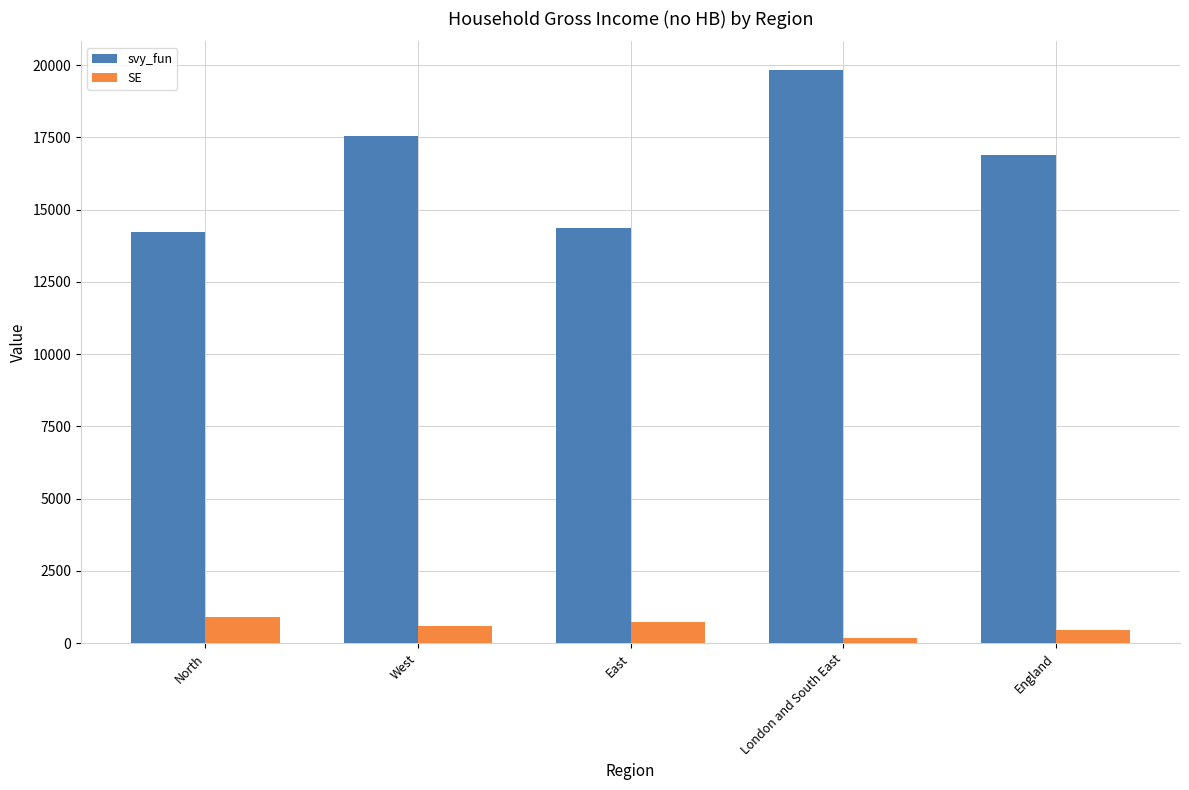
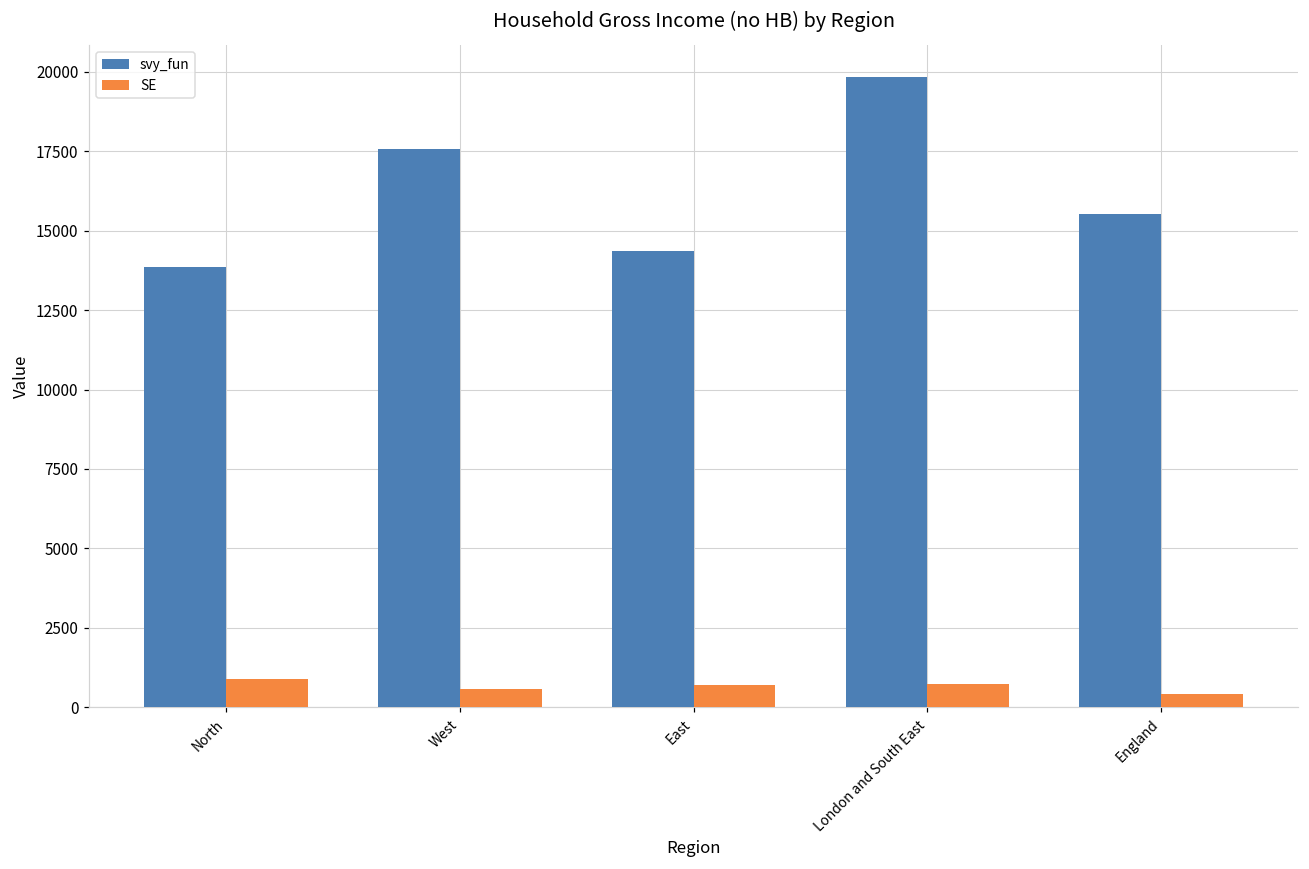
svy_fun, North: 14200 -> 13900
SE, London and South East: 200 -> 700
svy_fun, England: 16900 -> 15500
